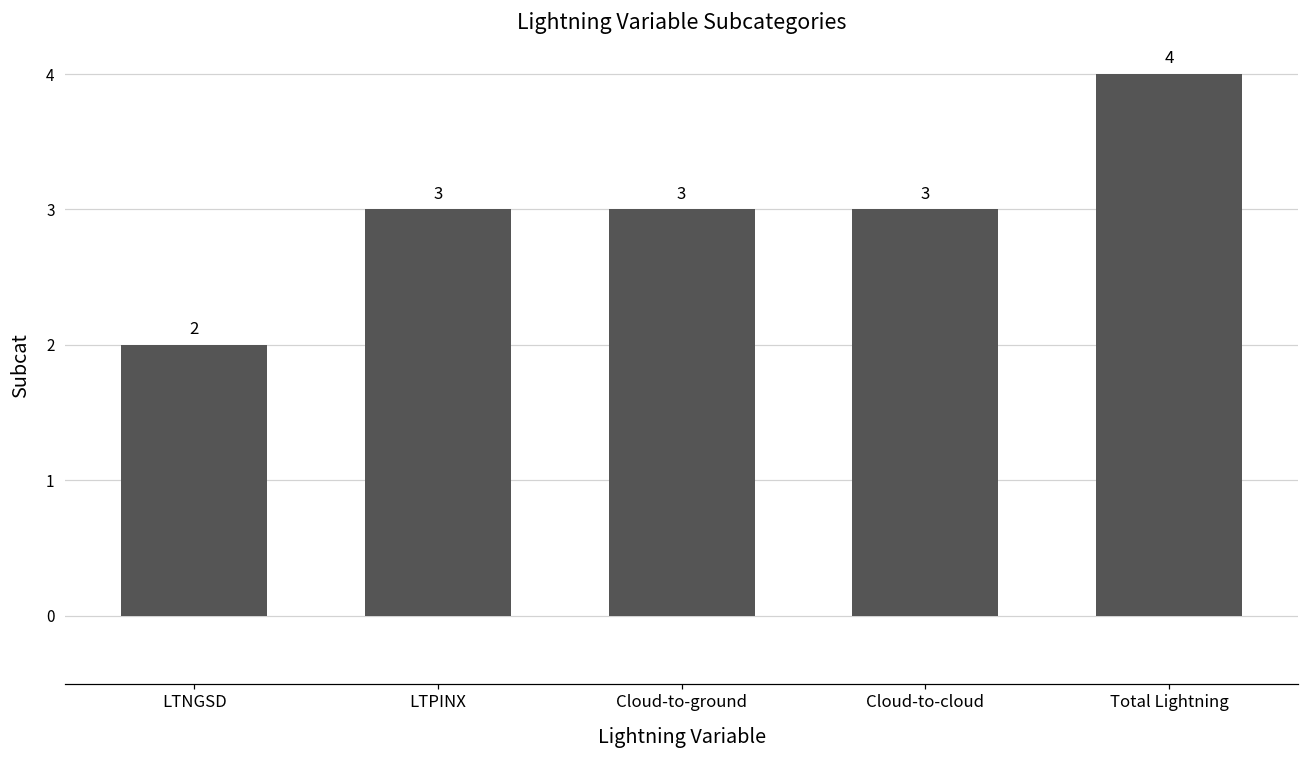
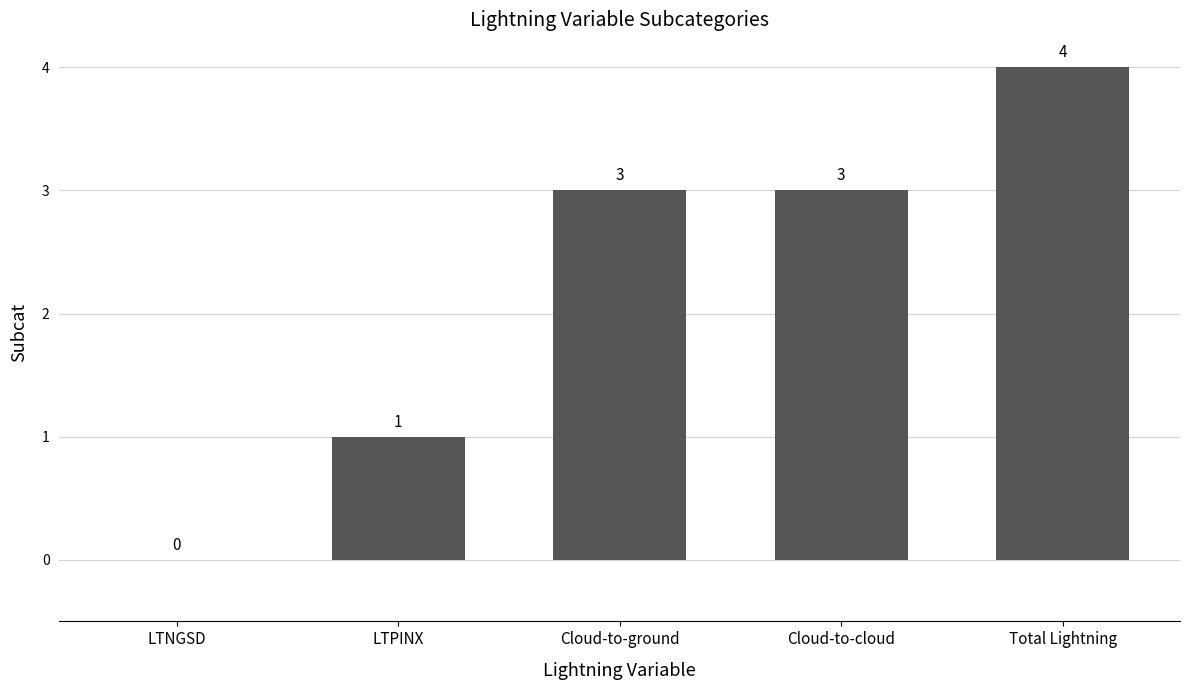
LTNGSD: 2 -> 0
LTPINX: 3 -> 1
